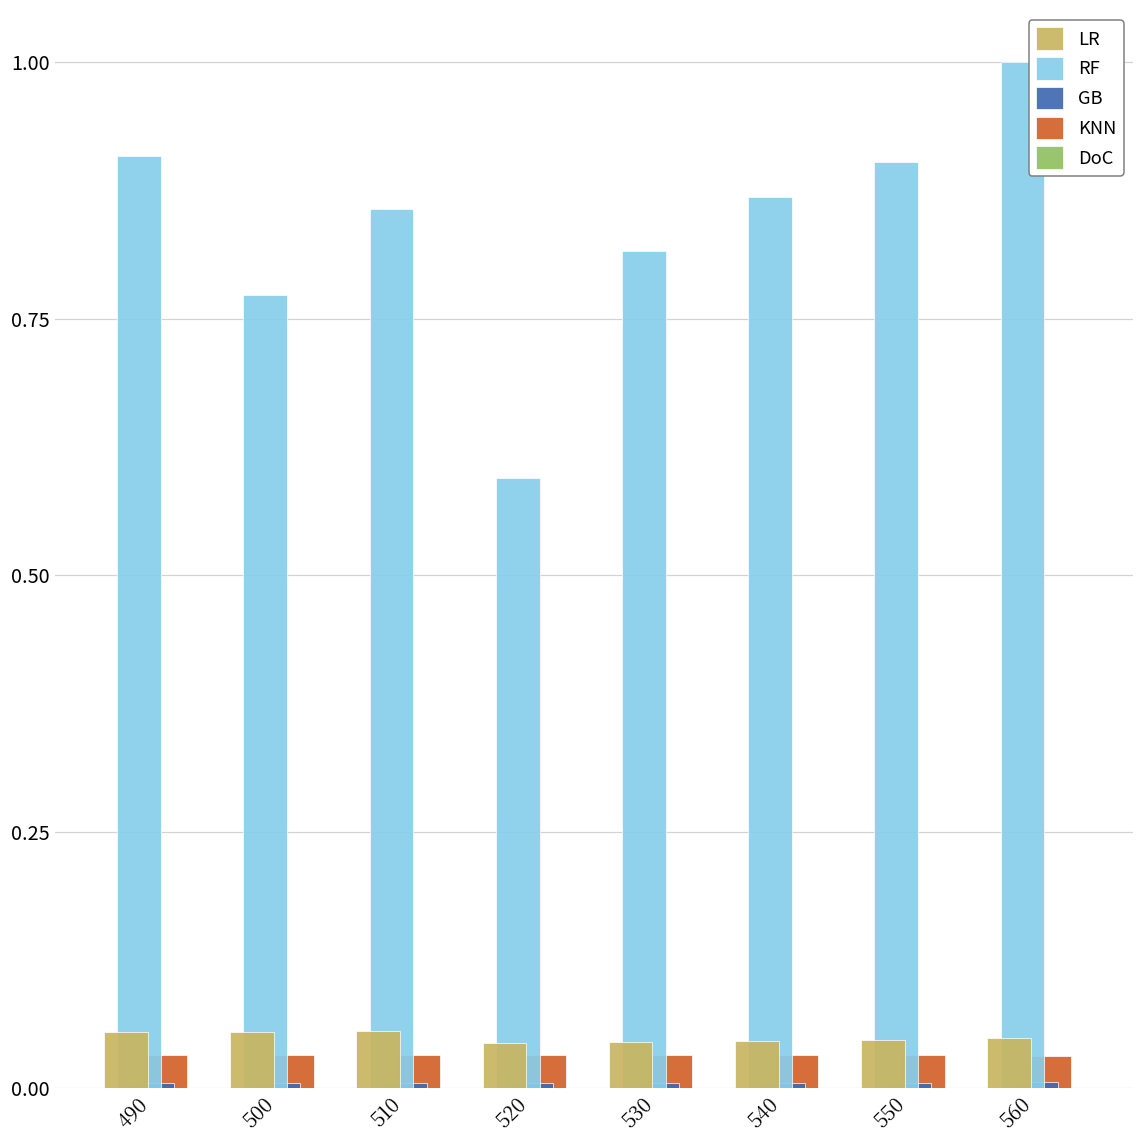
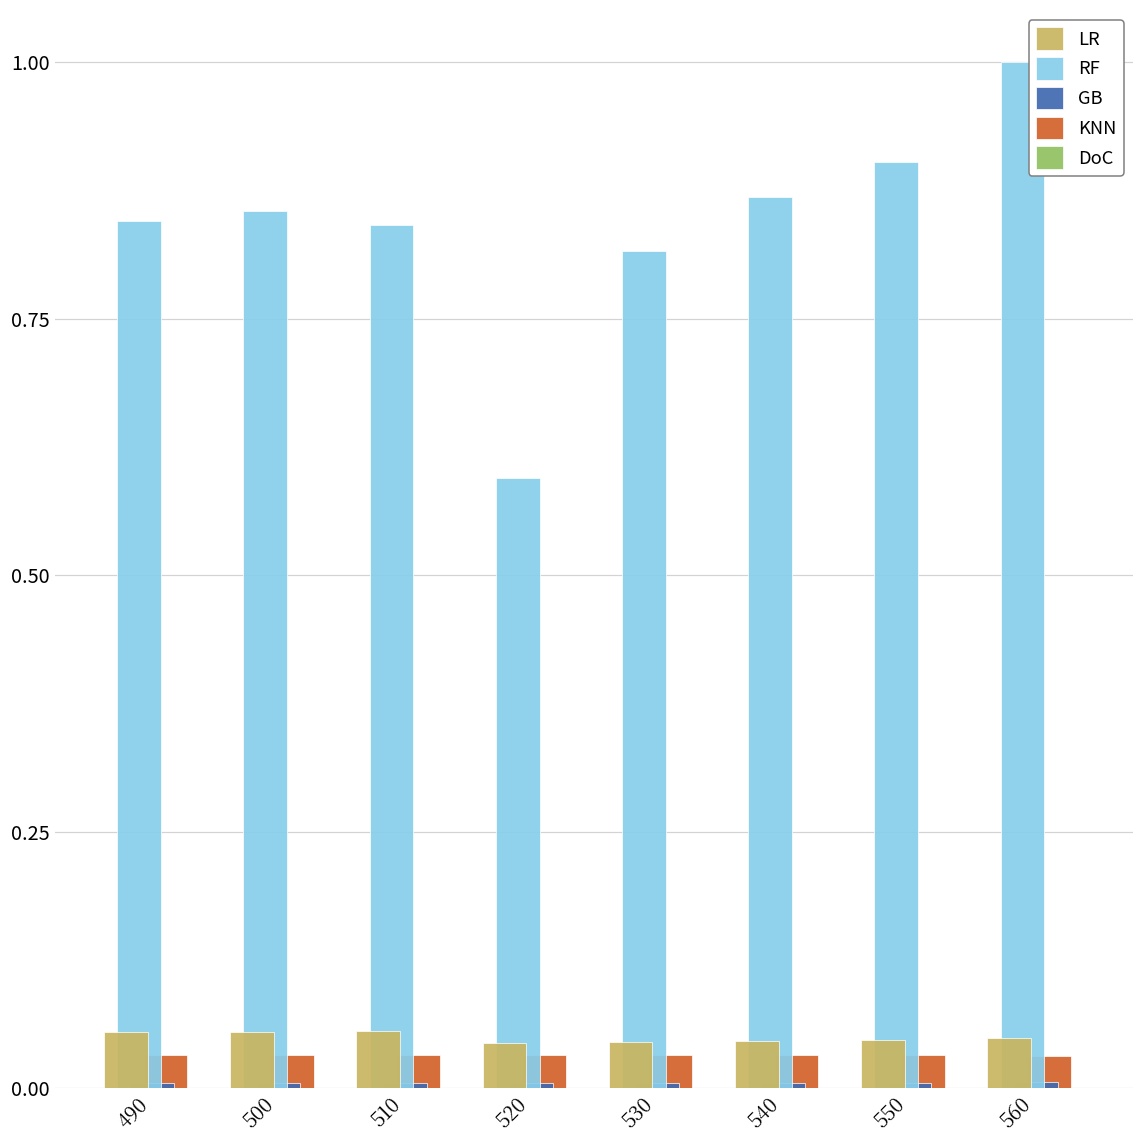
RF, 490: 0.91 -> 0.85
RF, 500: 0.77 -> 0.85
RF, 510: 0.86 -> 0.84
